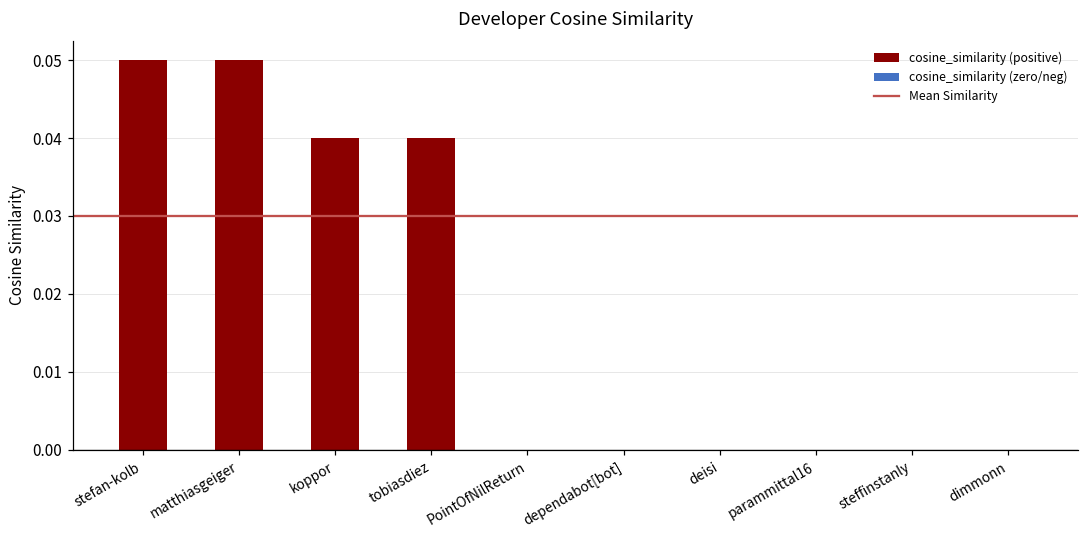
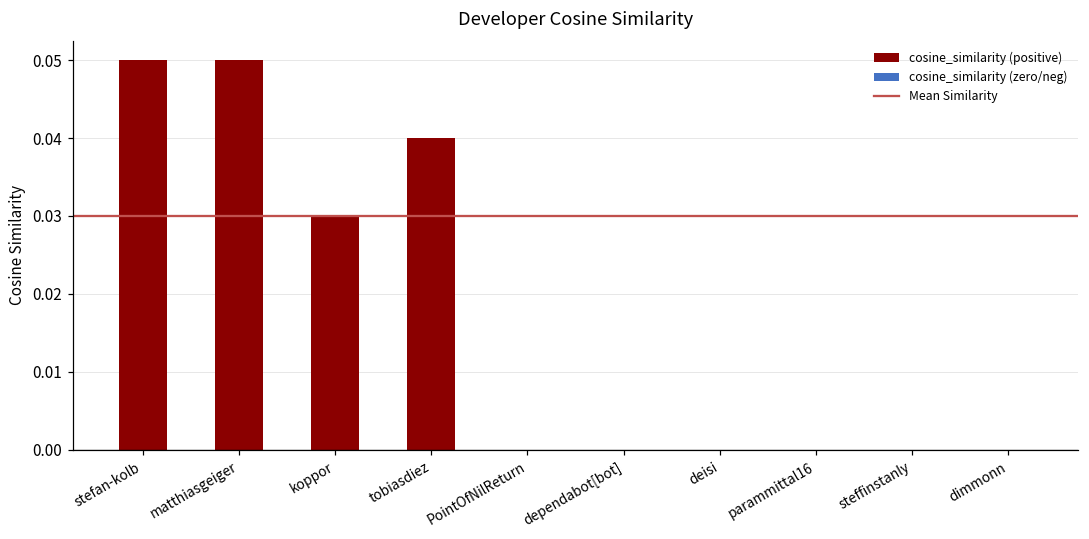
koppor: 0.04 -> 0.03
